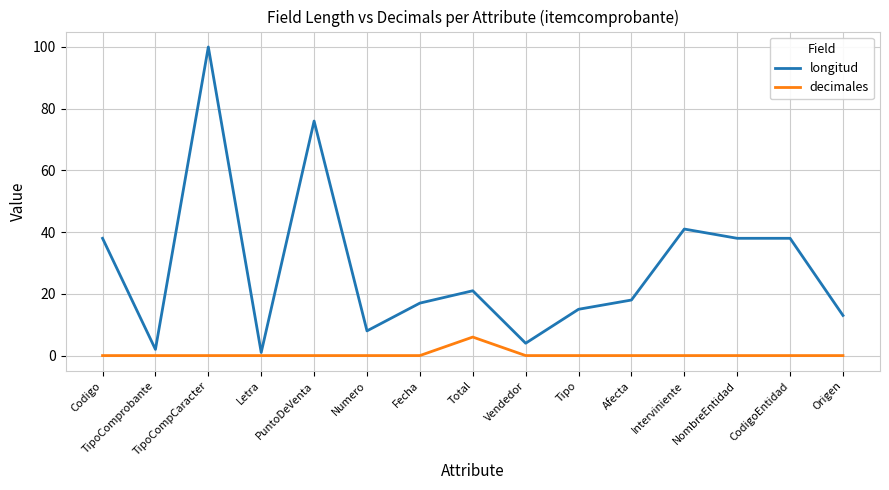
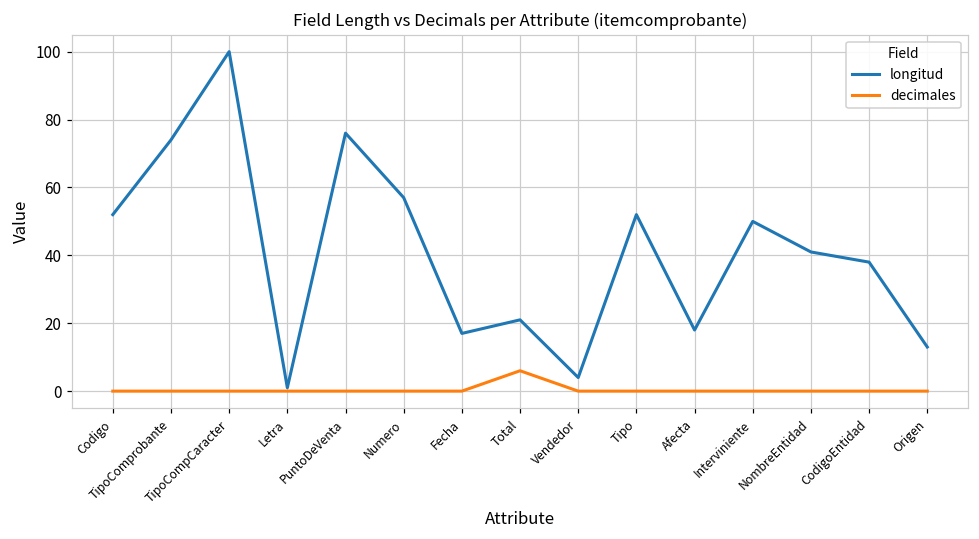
longitud, Codigo: 38 -> 52
longitud, TipoComprobante: 2 -> 74
longitud, Numero: 8 -> 57
longitud, Tipo: 15 -> 52
longitud, Interviniente: 41 -> 50
longitud, NombreEntidad: 38 -> 41
